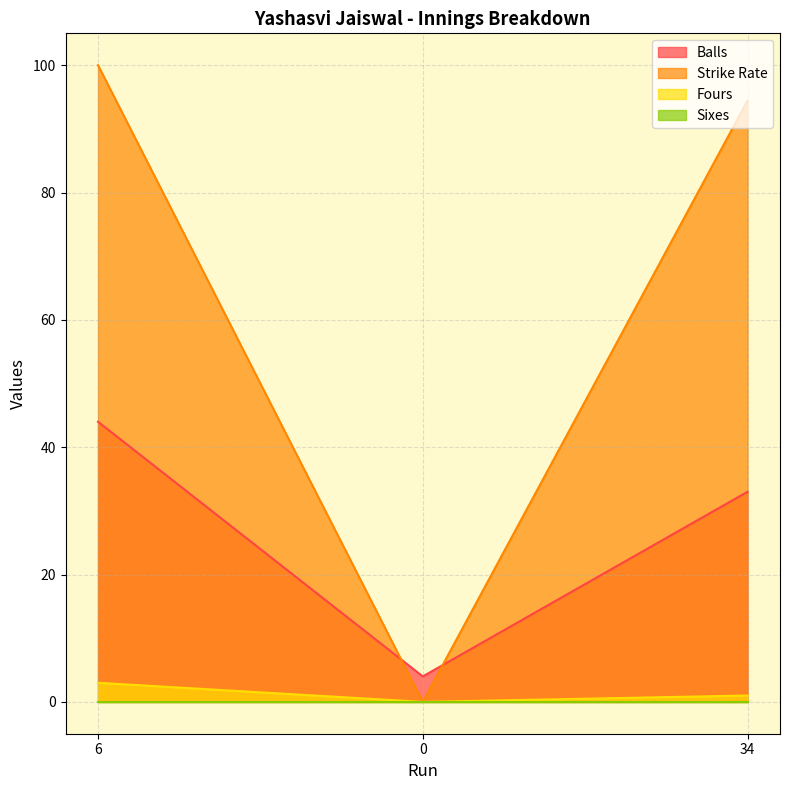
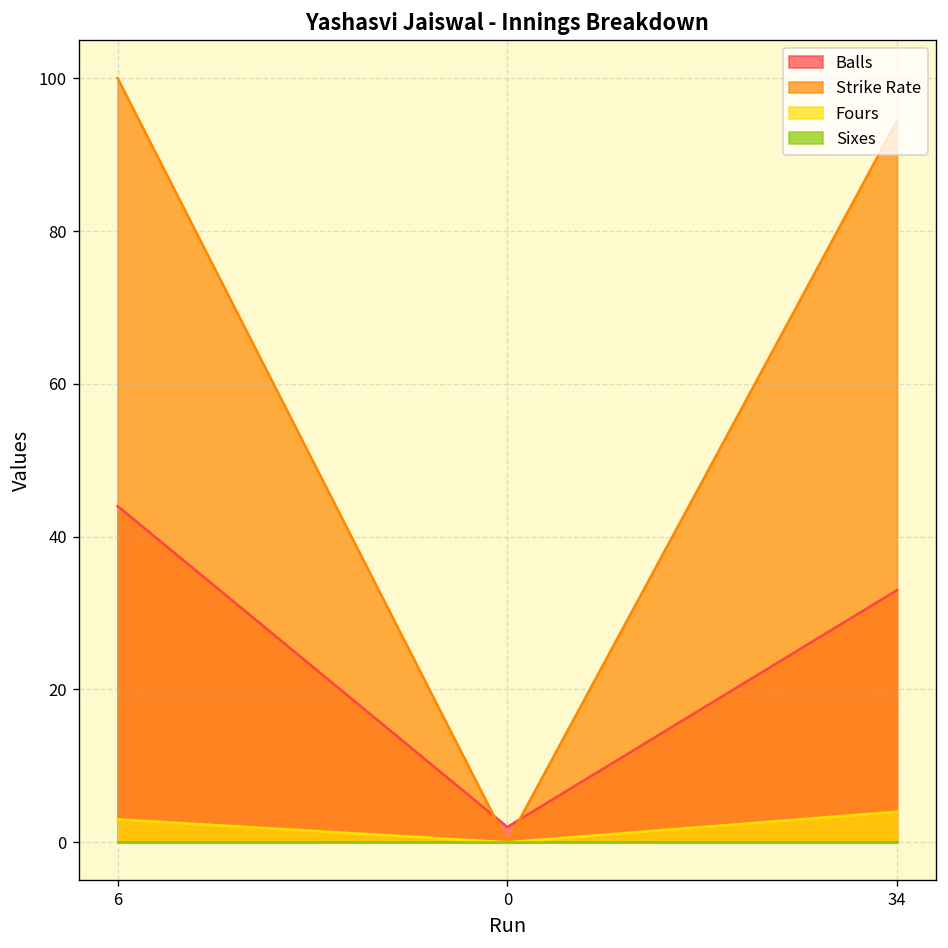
Balls, 0: 4 -> 2
Fours, 34: 1 -> 4
